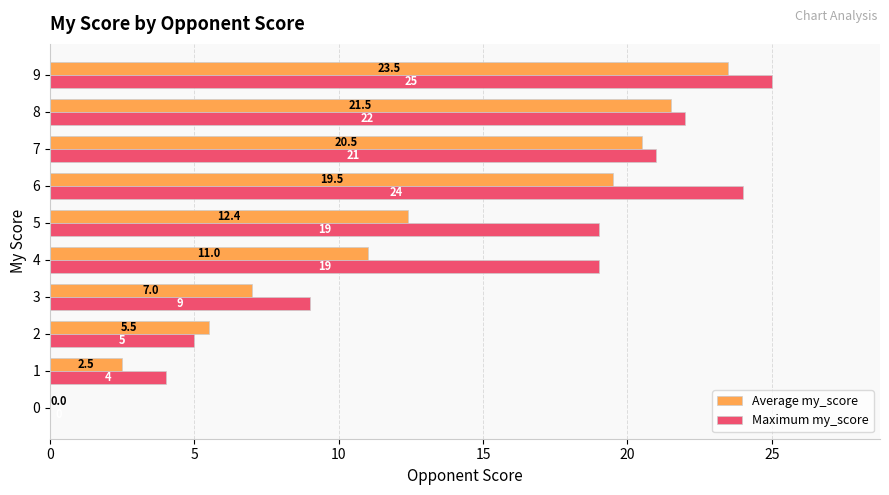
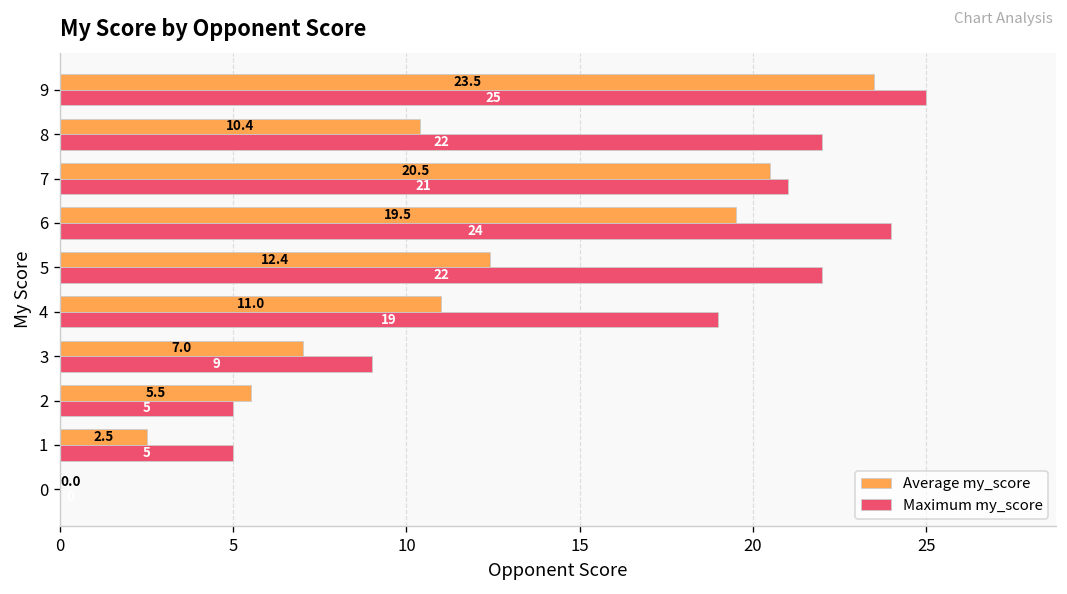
Average my_score, 8: 21.5 -> 10.4
Maximum my_score, 5: 19 -> 22
Maximum my_score, 1: 4 -> 5
